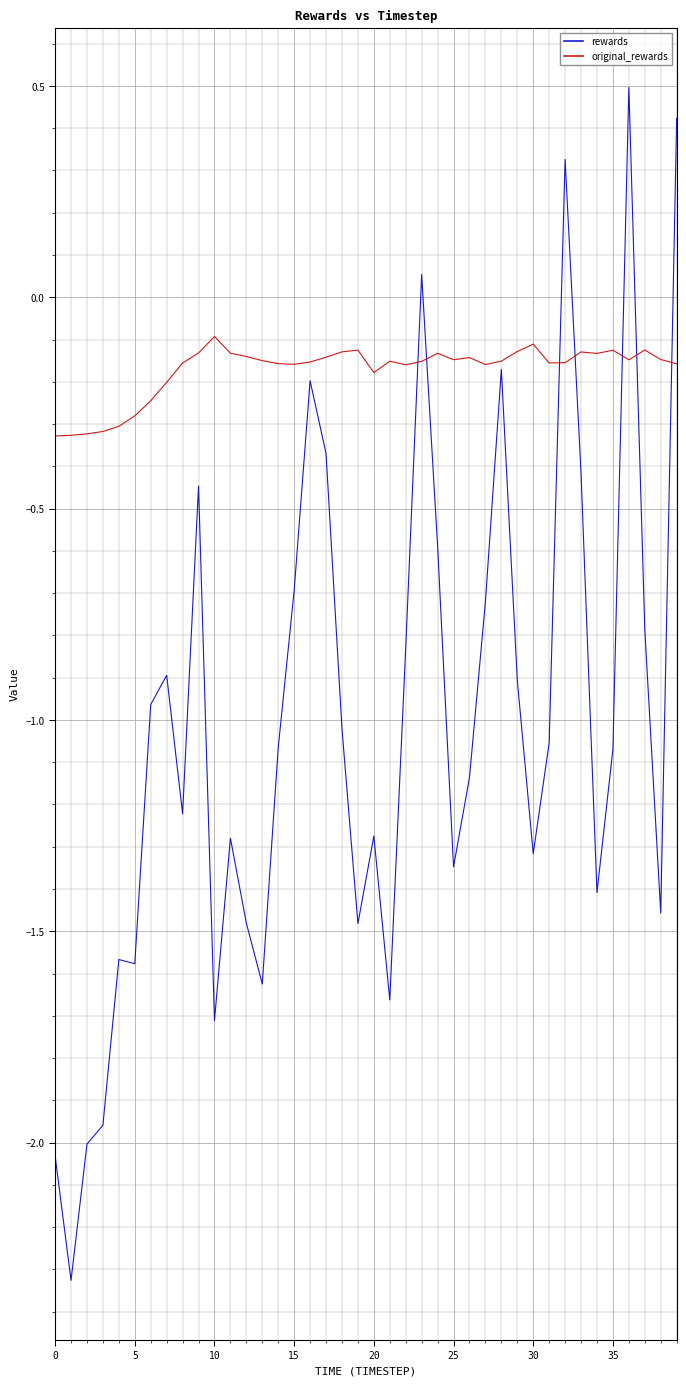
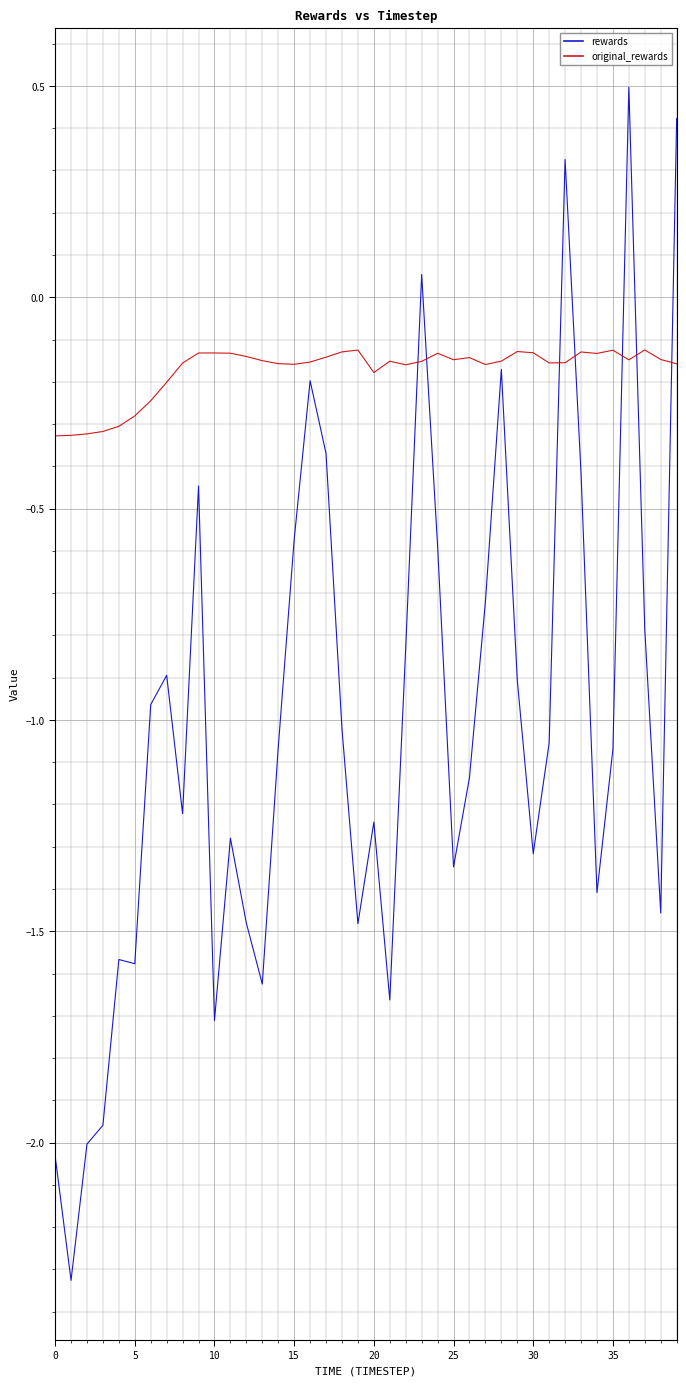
original_rewards, 10: -0.09 -> -0.13
rewards, 15: -0.69 -> -0.57
rewards, 20: -1.27 -> -1.24
original_rewards, 30: -0.11 -> -0.13
